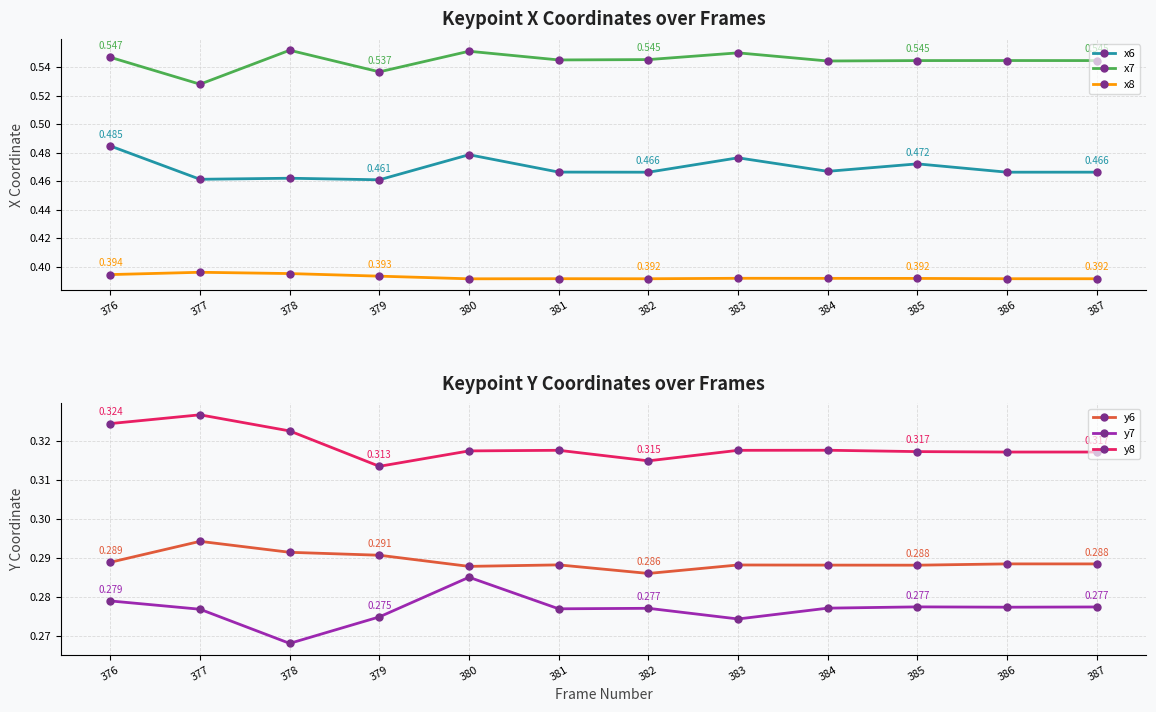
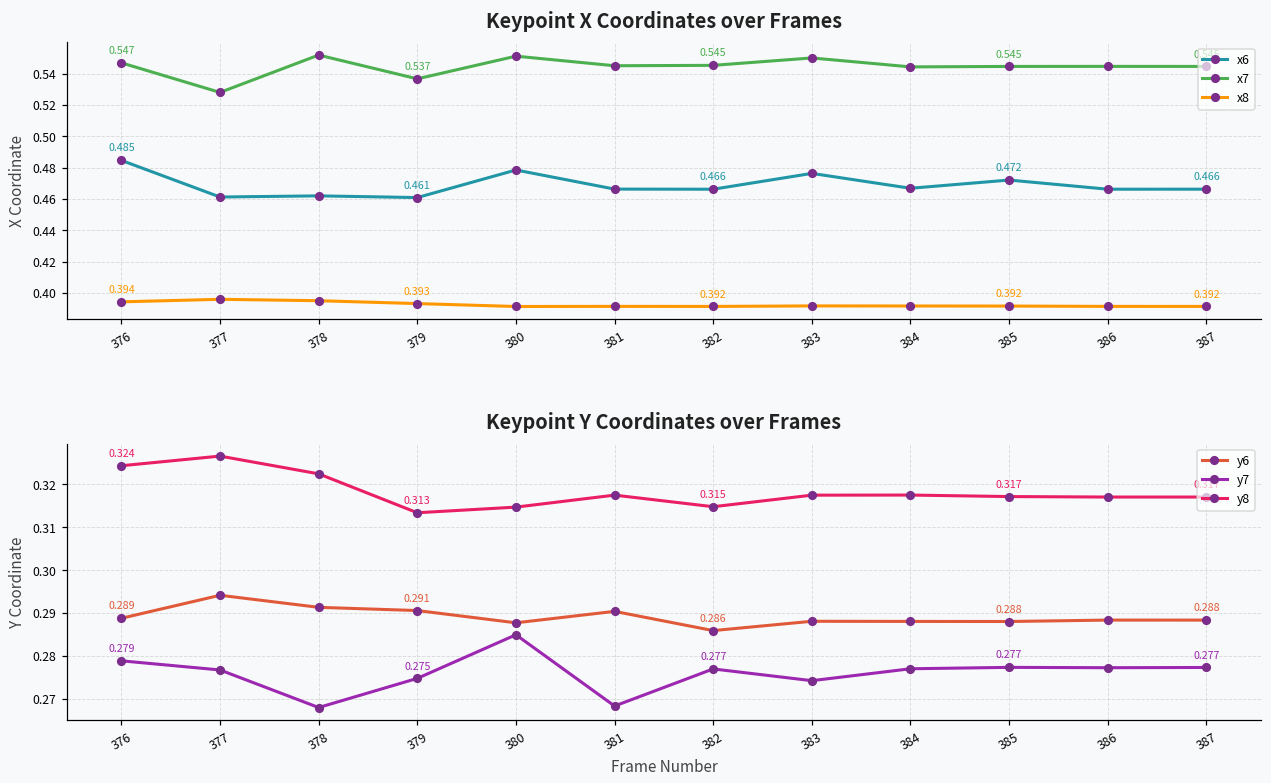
Keypoint Y Coordinates over Frames, y8, 380: 0.317 -> 0.315
Keypoint Y Coordinates over Frames, y6, 381: 0.288 -> 0.290
Keypoint Y Coordinates over Frames, y7, 381: 0.277 -> 0.268
